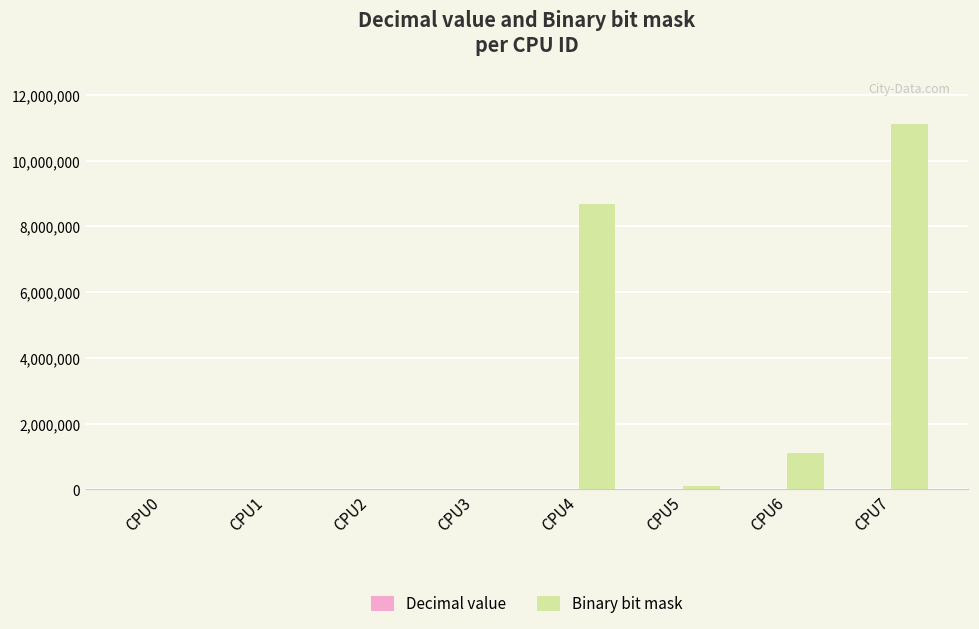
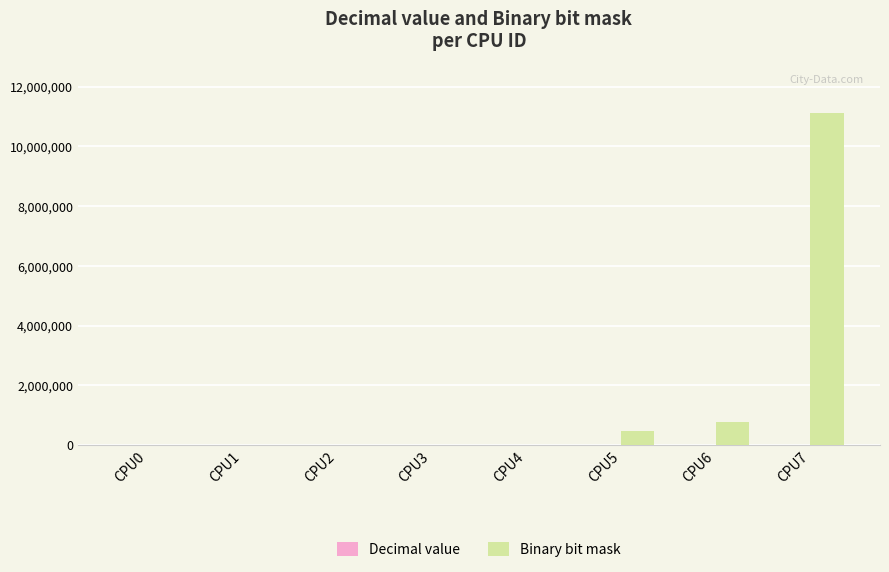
Binary bit mask, CPU4: 8,700,000 -> 0
Binary bit mask, CPU5: 100,000 -> 500,000
Binary bit mask, CPU6: 1,100,000 -> 800,000
